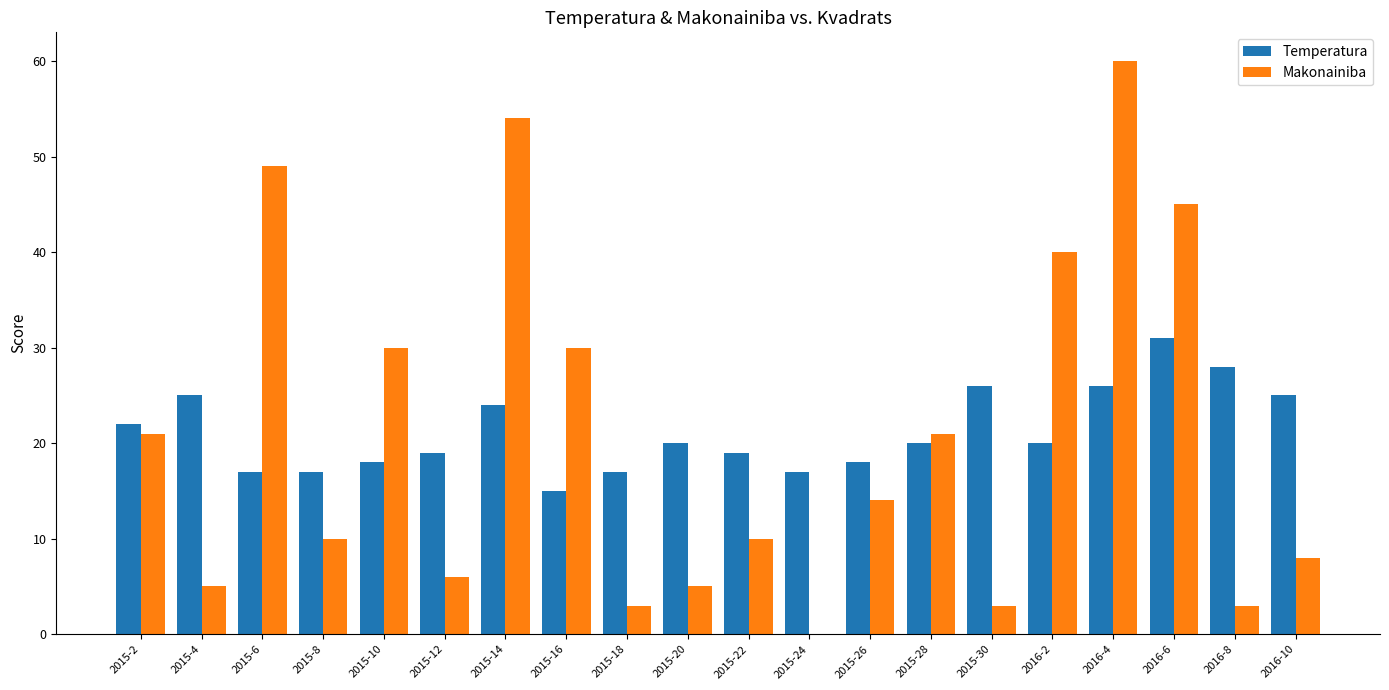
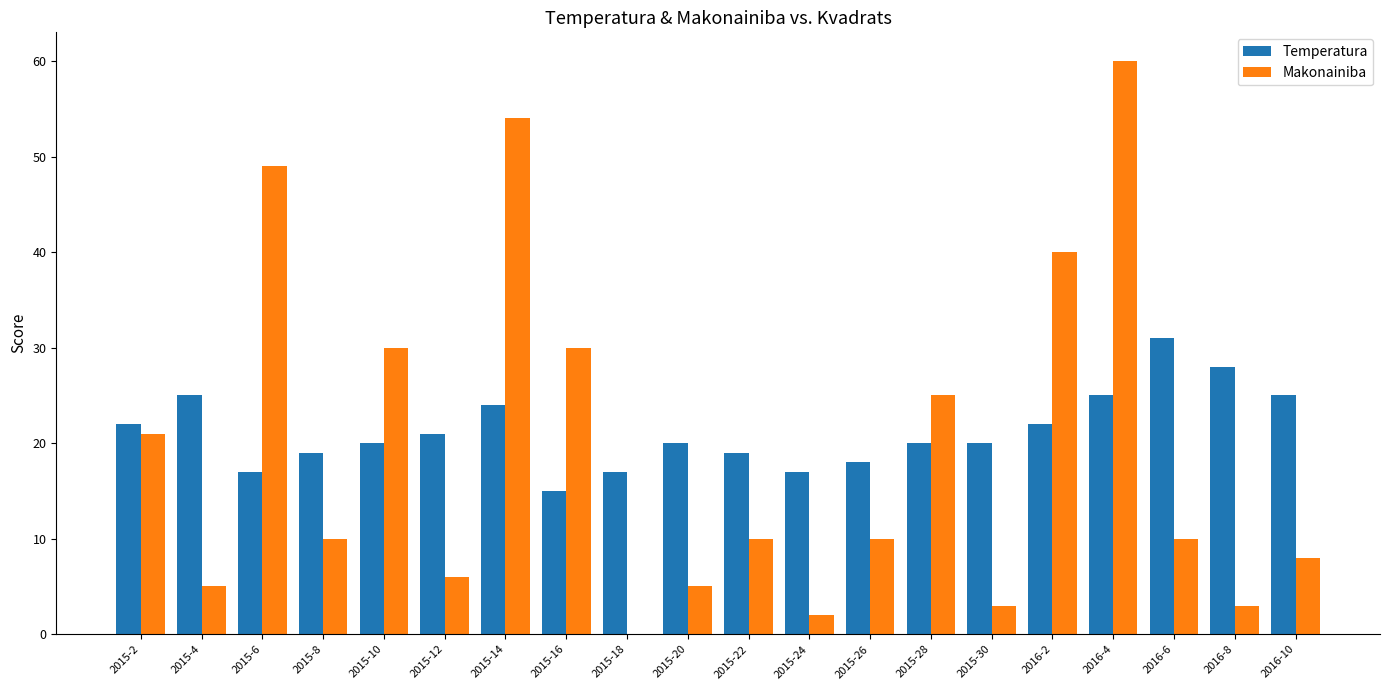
Temperatura, 2015-8: 17 -> 19
Temperatura, 2015-10: 18 -> 20
Temperatura, 2015-12: 19 -> 21
Makonainiba, 2015-18: 3 -> 0
Makonainiba, 2015-24: 0 -> 2
Makonainiba, 2015-26: 14 -> 10
Makonainiba, 2015-28: 21 -> 25
Temperatura, 2015-30: 26 -> 20
Temperatura, 2016-2: 20 -> 22
Temperatura, 2016-4: 26 -> 25
Makonainiba, 2016-6: 45 -> 10
